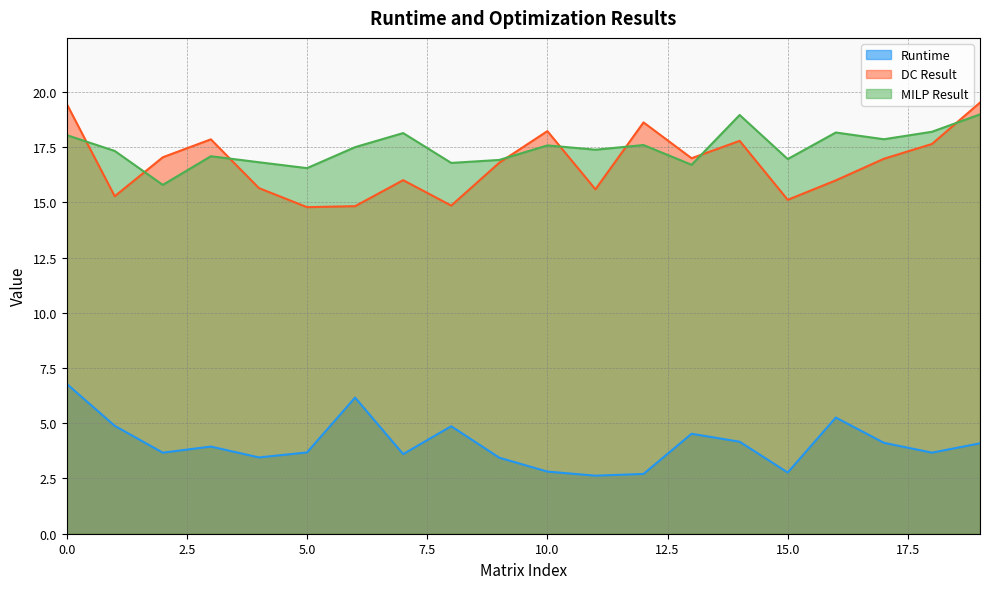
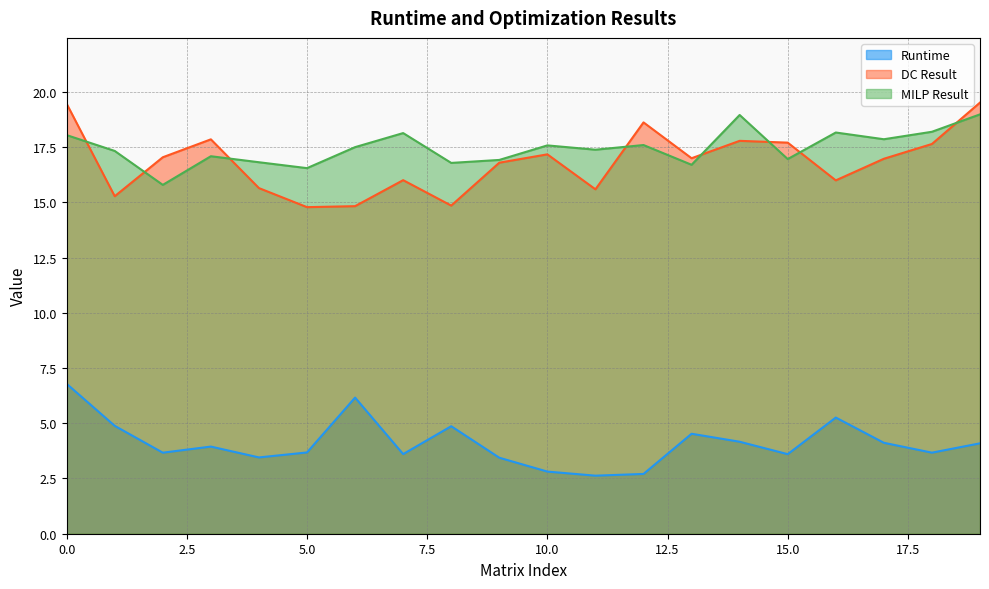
DC Result, 10.0: 18.2 -> 17.2
Runtime, 15.0: 2.8 -> 3.6
DC Result, 15.0: 15.1 -> 17.7
